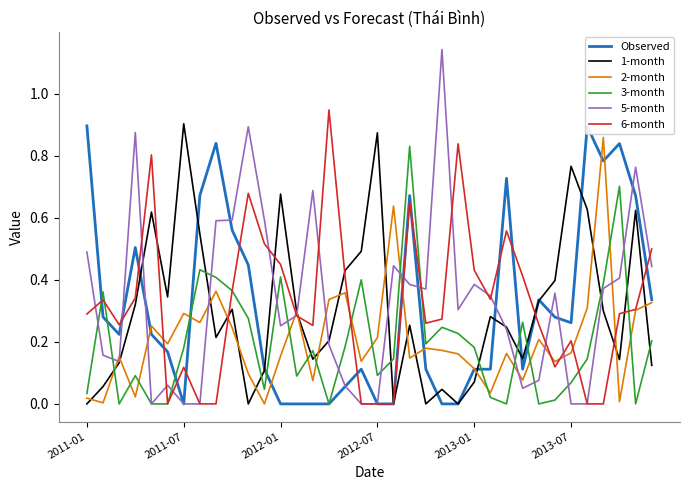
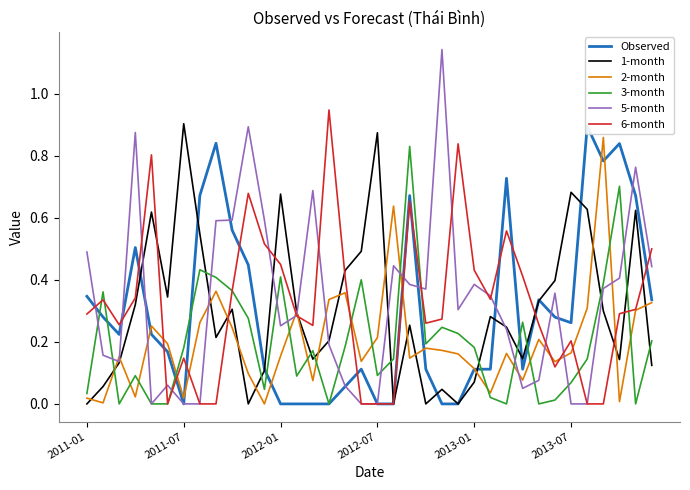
Observed, 2011-01: 0.90 -> 0.35
2-month, 2011-07: 0.29 -> 0.02
6-month, 2011-07: 0.12 -> 0.15
1-month, 2013-07: 0.77 -> 0.68
